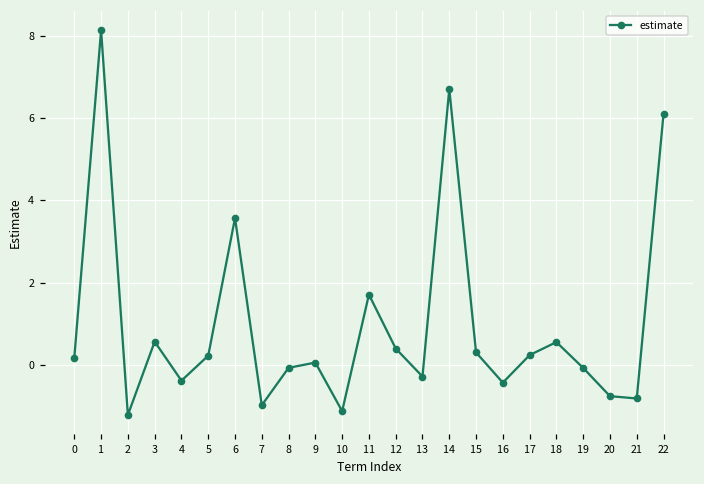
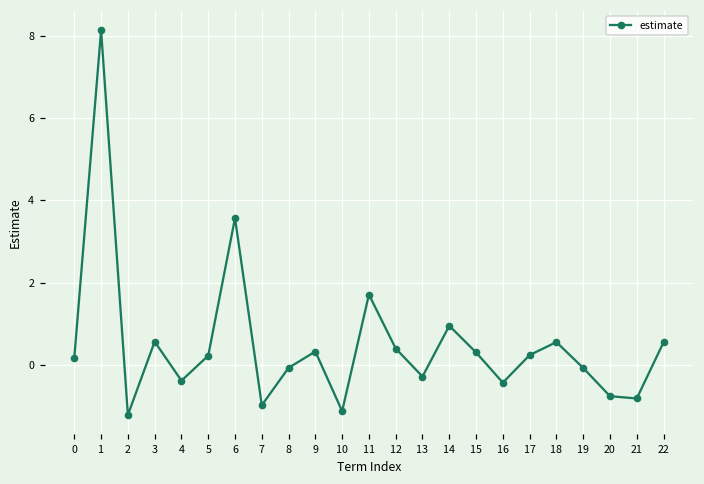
9: 0.1 -> 0.3
14: 6.7 -> 1.0
22: 6.1 -> 0.5
